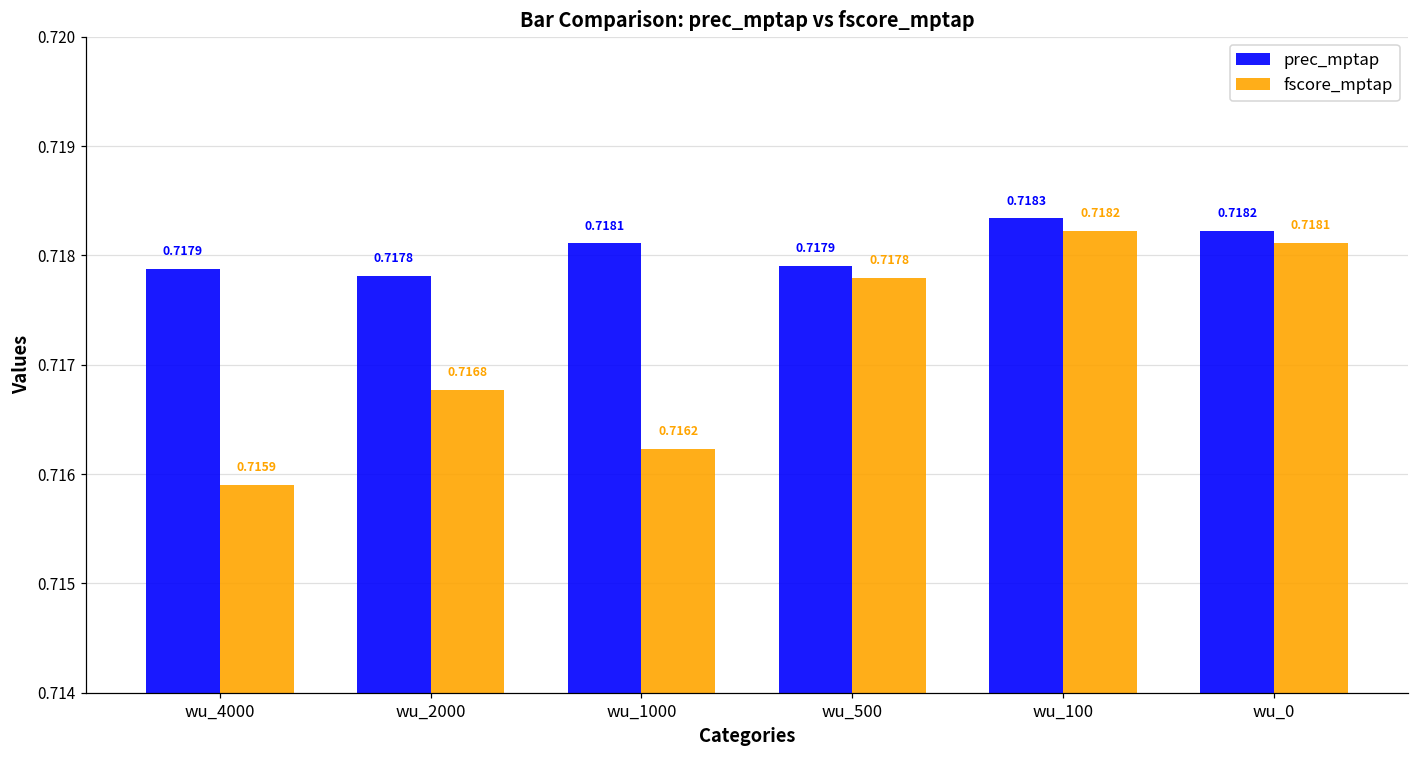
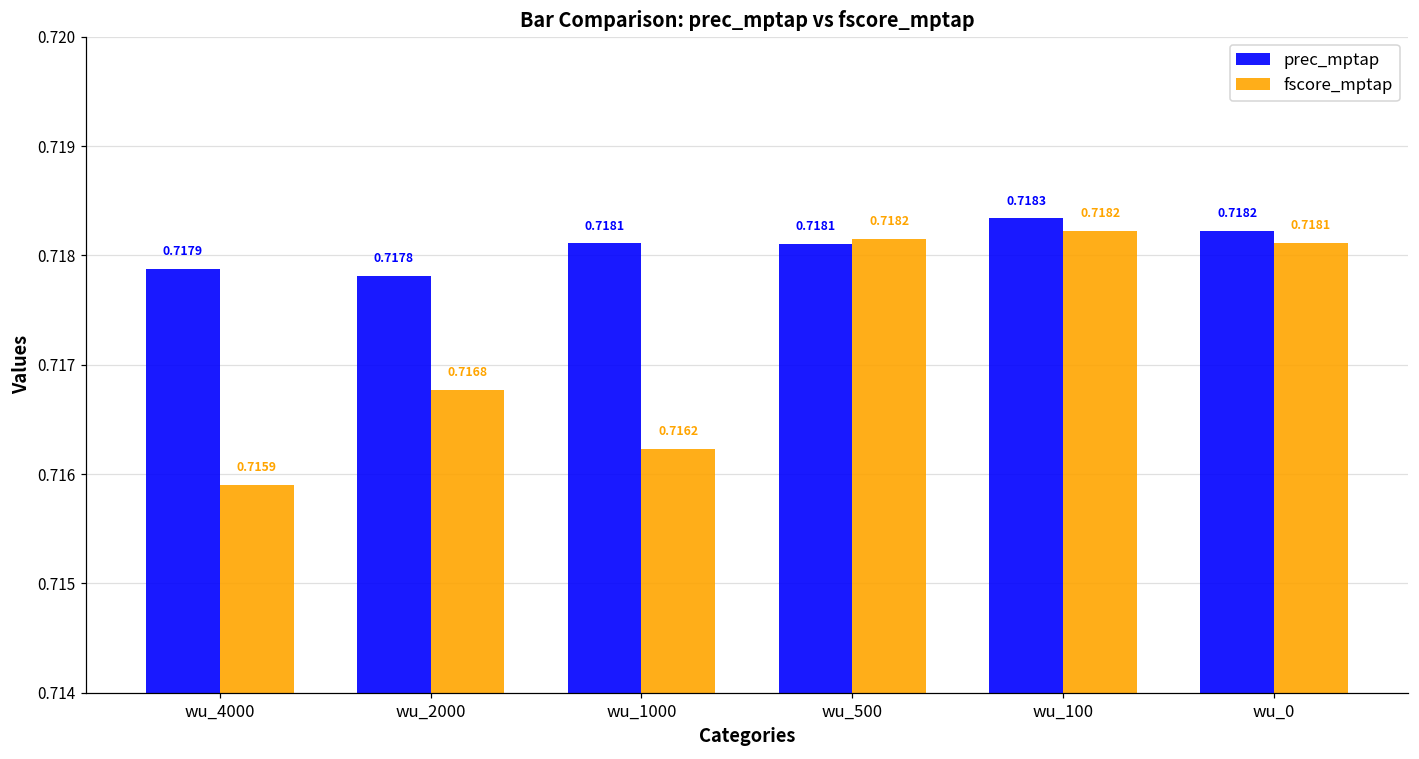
prec_mptap, wu_500: 0.7179 -> 0.7181
fscore_mptap, wu_500: 0.7178 -> 0.7182
